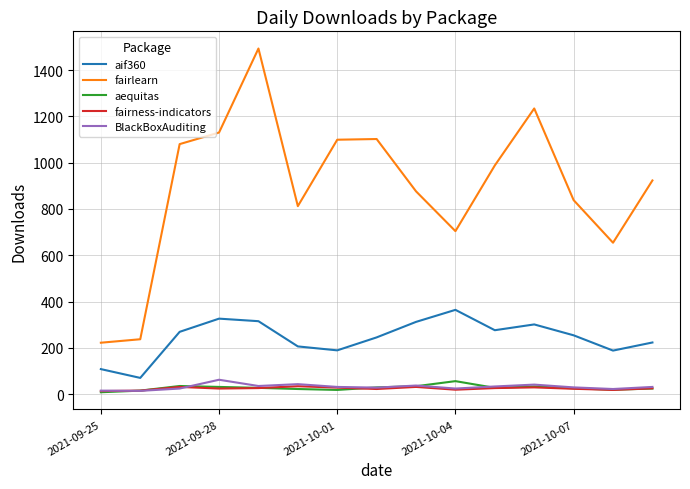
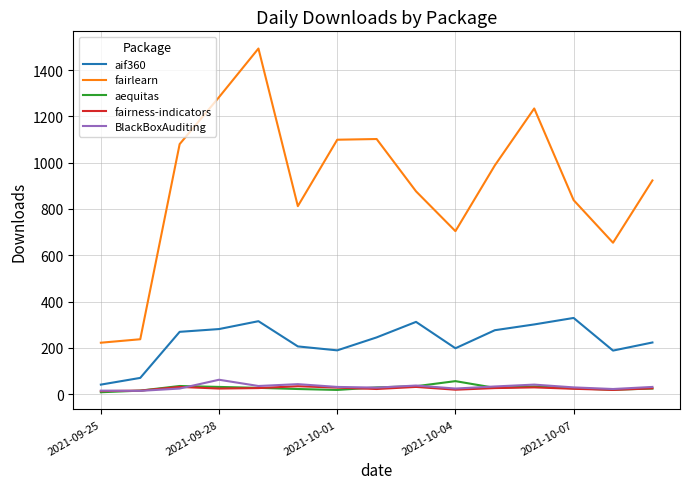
aif360, 2021-09-25: 110 -> 40
aif360, 2021-09-28: 330 -> 280
fairlearn, 2021-09-28: 1130 -> 1280
aif360, 2021-10-04: 360 -> 200
aif360, 2021-10-07: 250 -> 330
